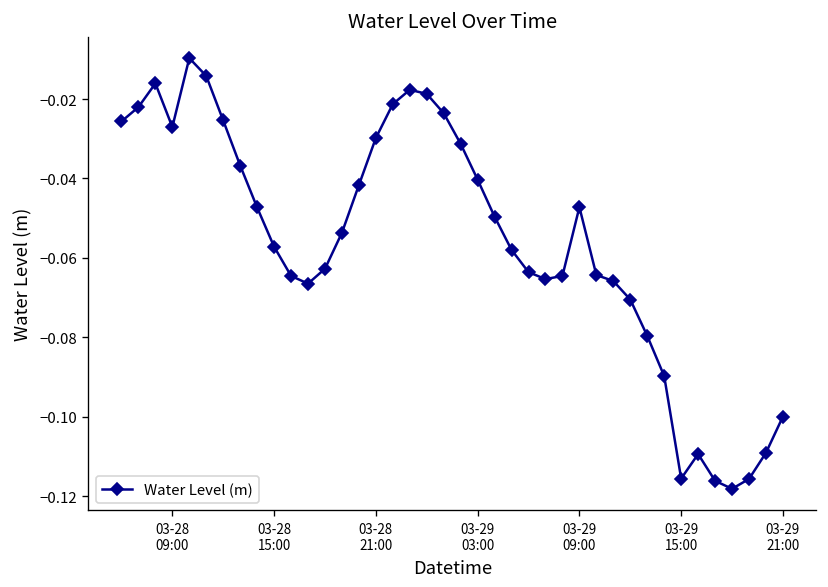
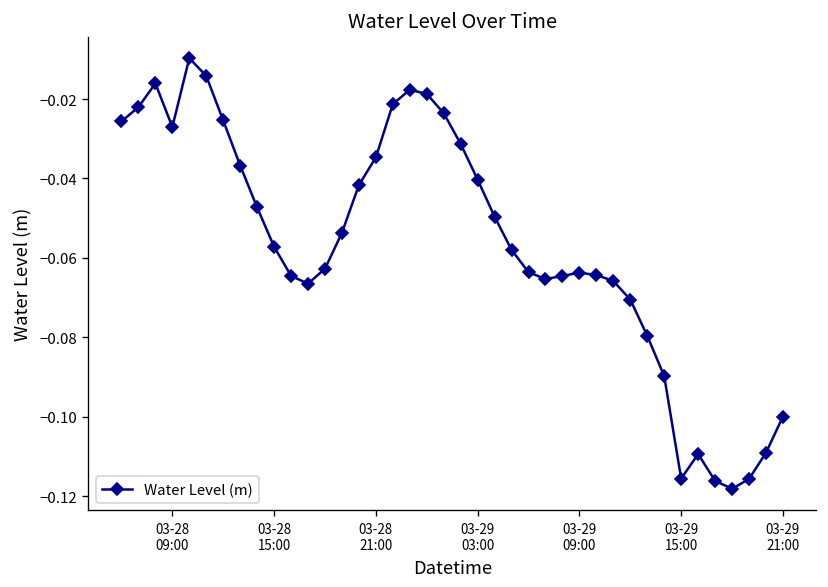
03-28 21:00: -0.030 -> -0.035
03-29 09:00: -0.047 -> -0.064
